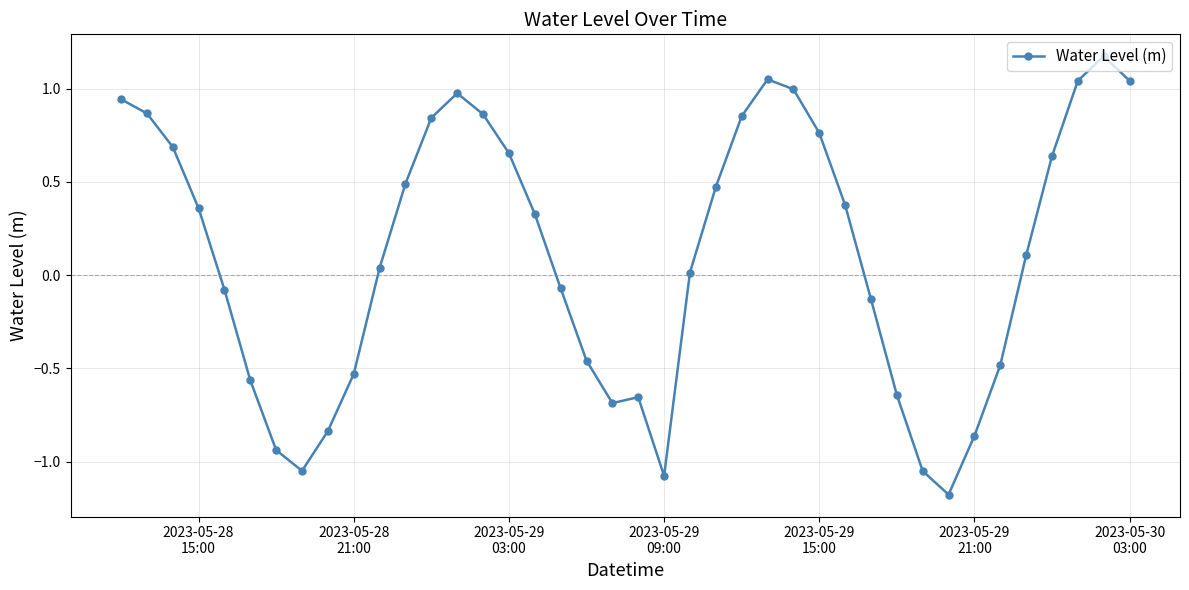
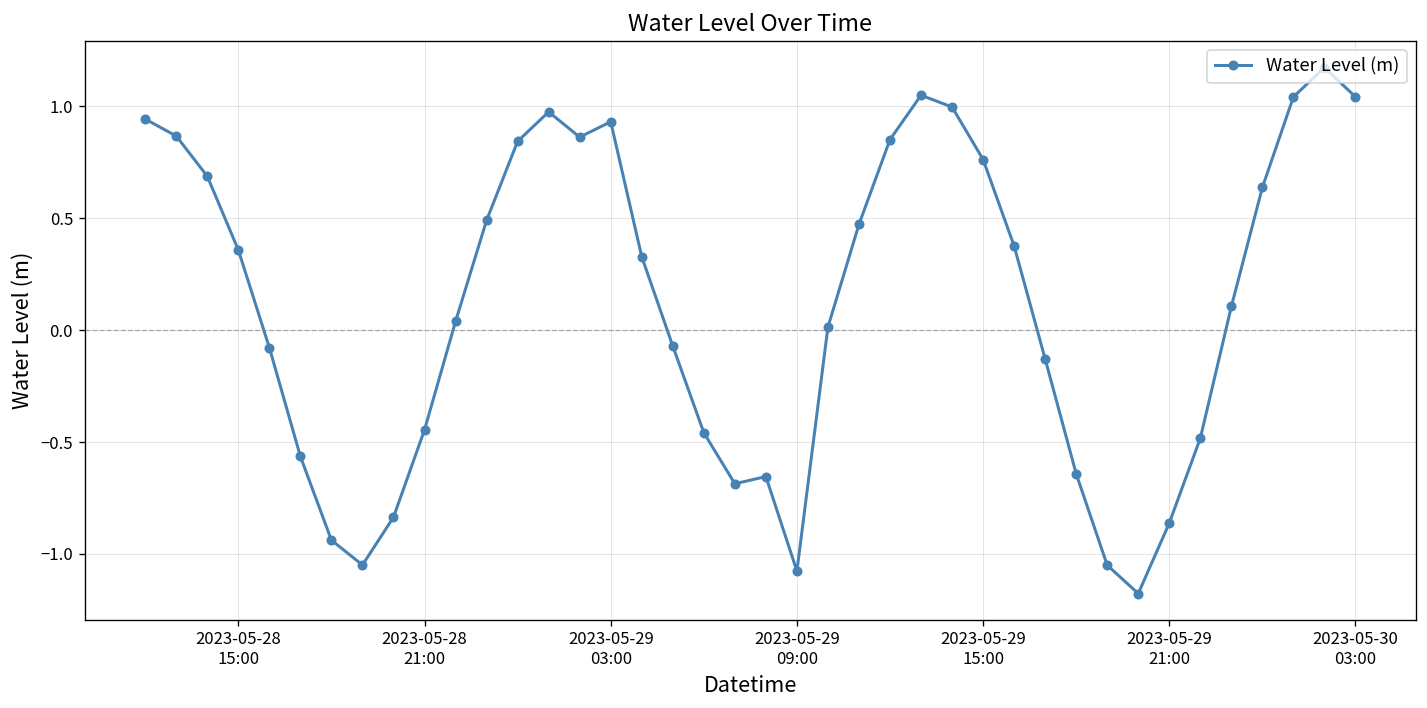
2023-05-28 21:00: -0.53 -> -0.45
2023-05-29 03:00: 0.65 -> 0.93
